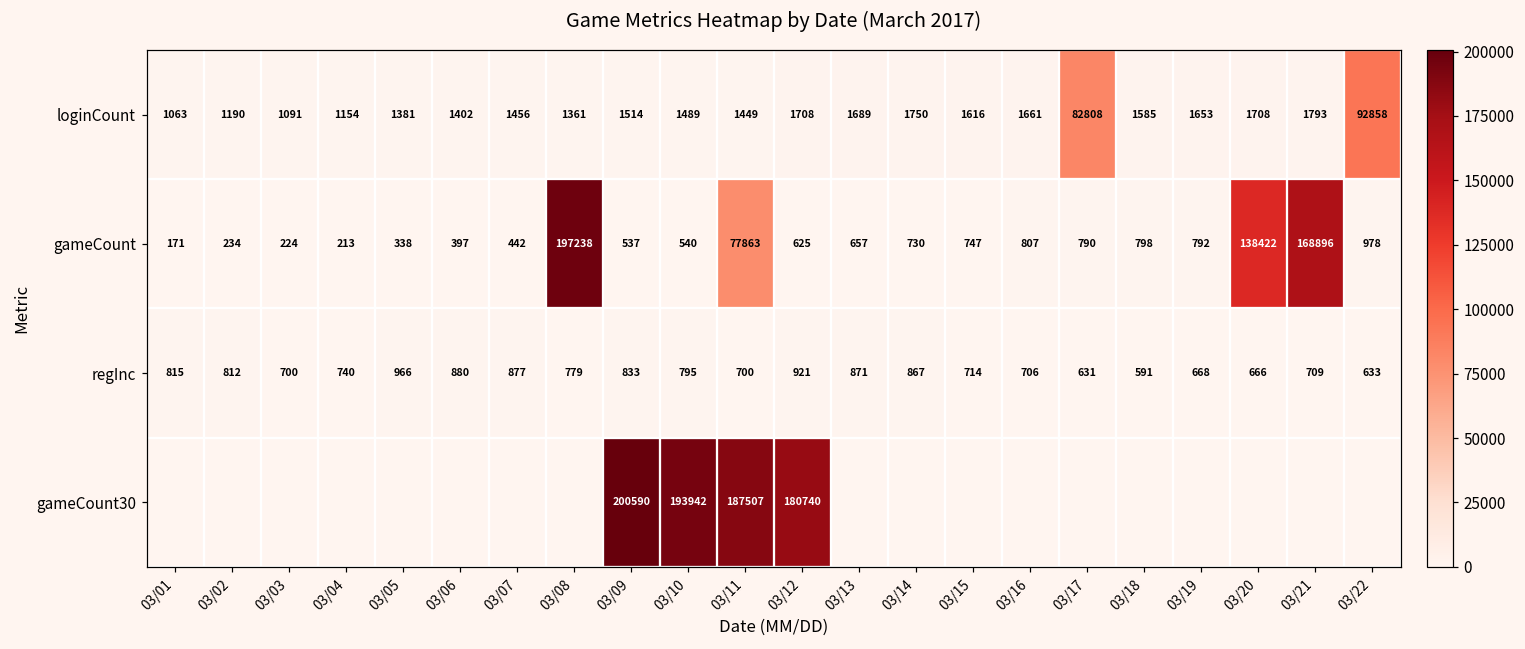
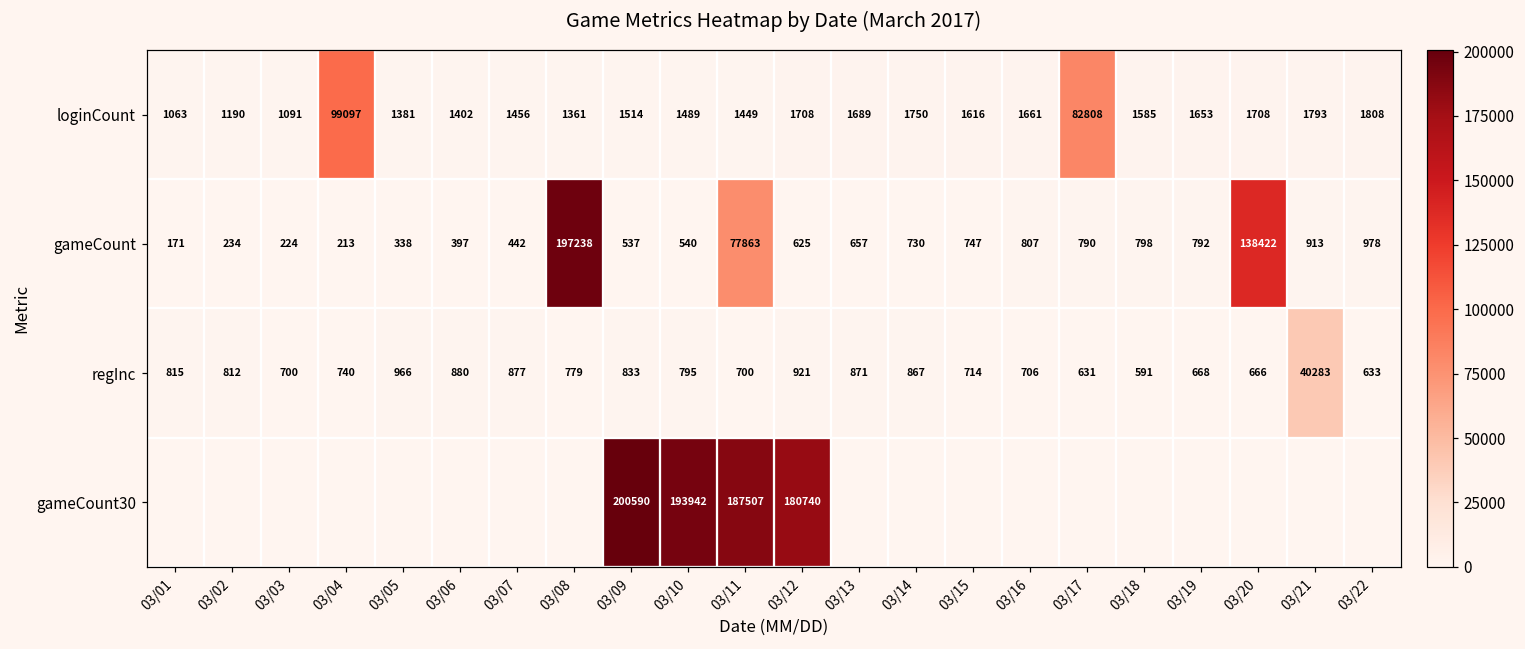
loginCount, 03/04: 1154 -> 99097
loginCount, 03/22: 92858 -> 1808
gameCount, 03/21: 168896 -> 913
regInc, 03/21: 709 -> 40283
